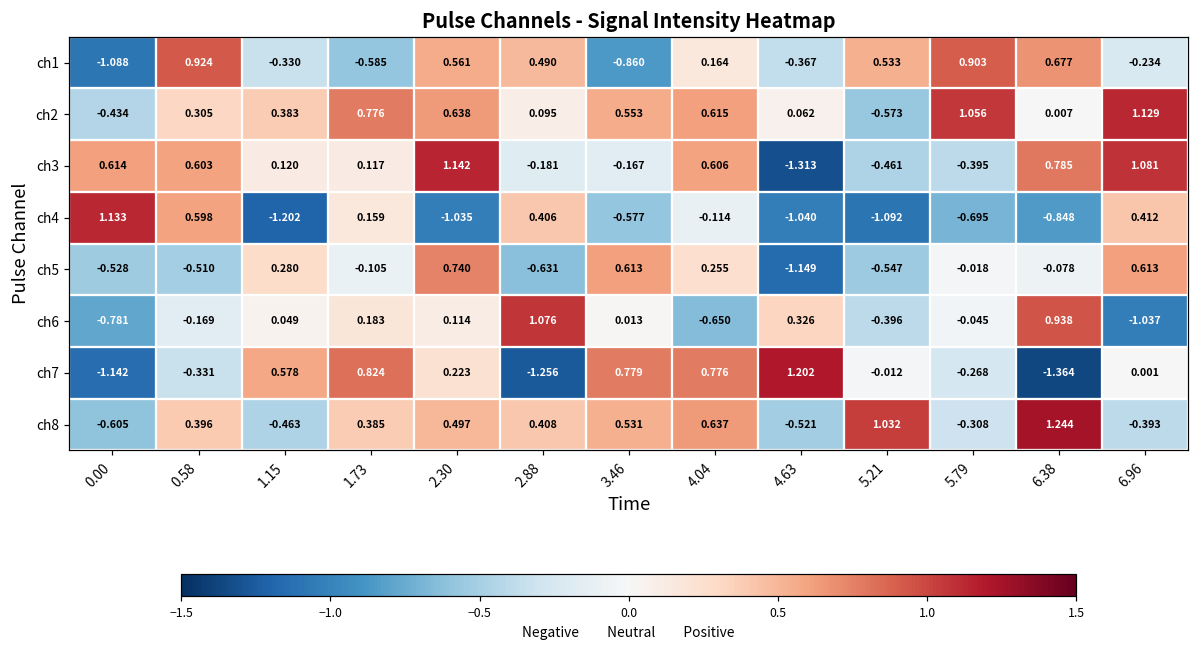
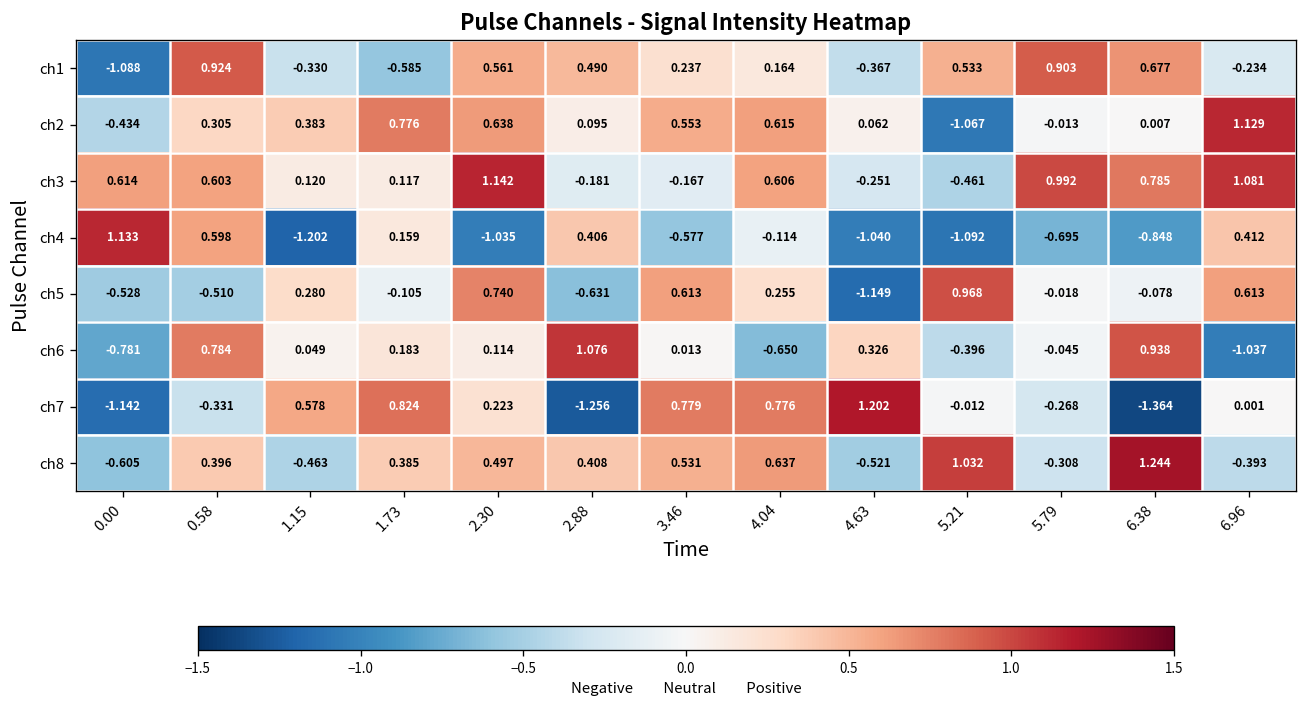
ch1, 3.46: -0.860 -> 0.237
ch2, 5.21: -0.573 -> -1.067
ch2, 5.79: 1.056 -> -0.013
ch3, 4.63: -1.313 -> -0.251
ch3, 5.79: -0.395 -> 0.992
ch5, 5.21: -0.547 -> 0.968
ch6, 0.58: -0.169 -> 0.784
